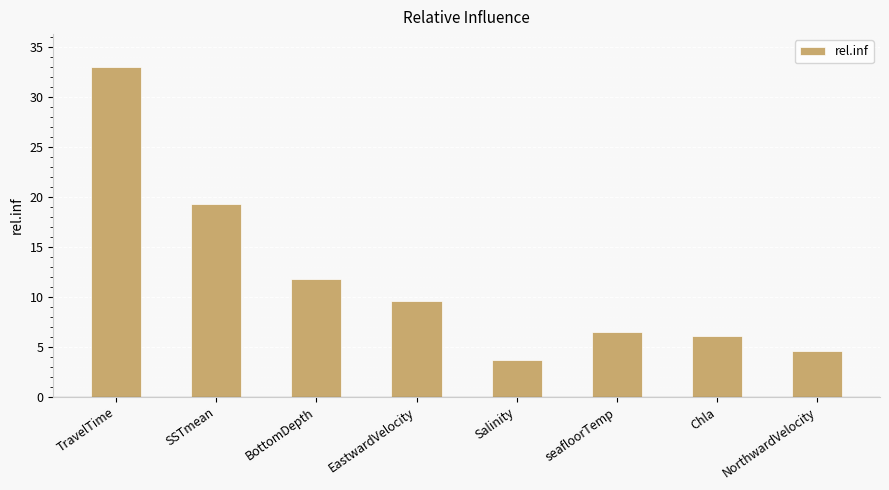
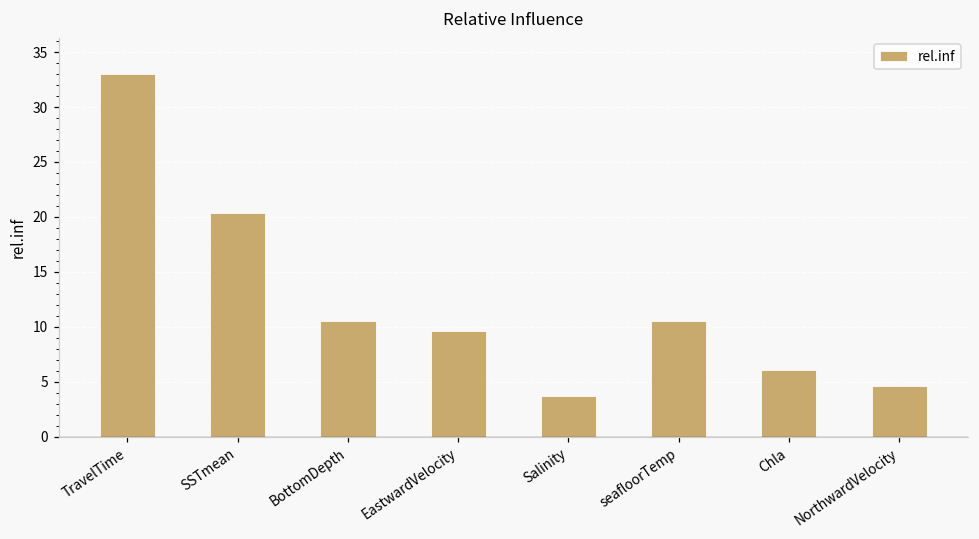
SSTmean: 19 -> 20
BottomDepth: 12 -> 11
seafloorTemp: 6 -> 11
